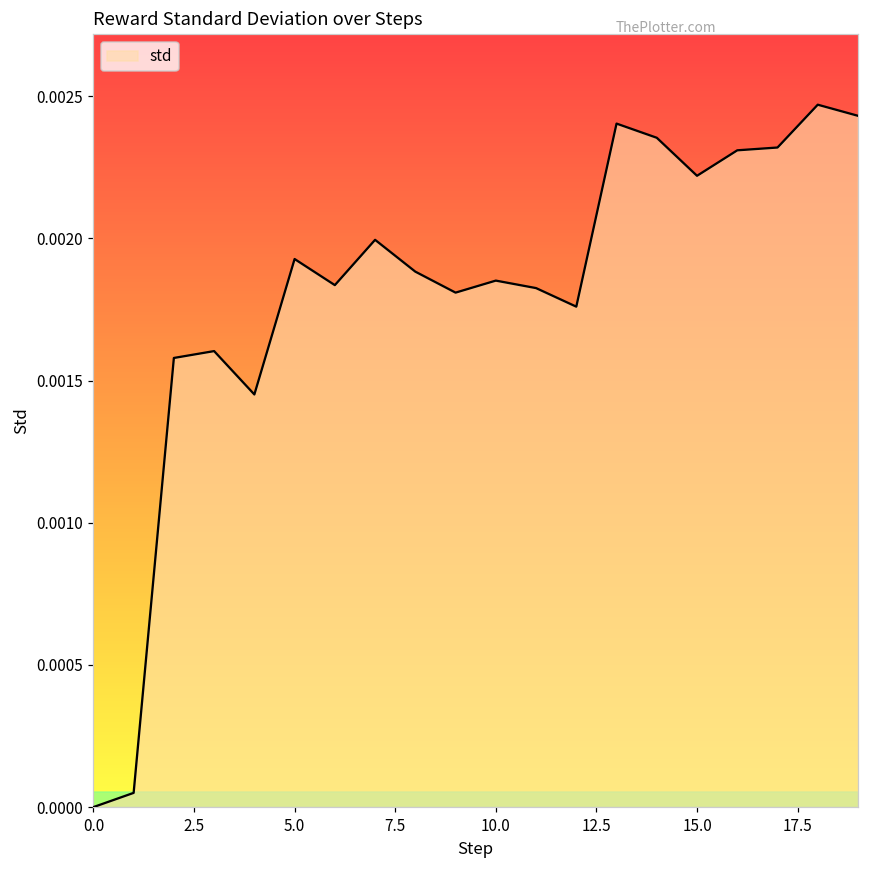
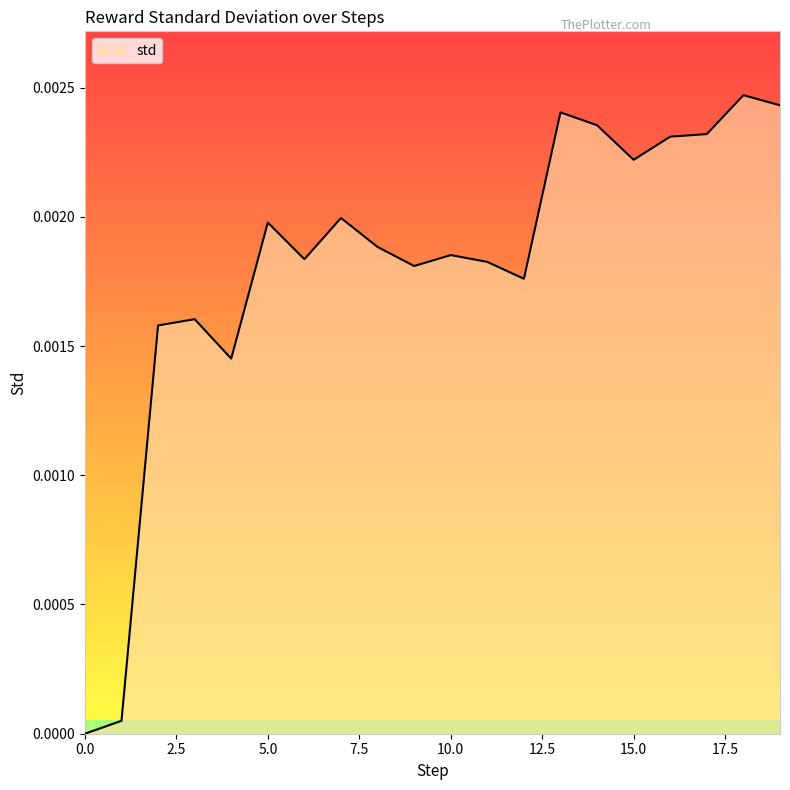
5.0: 0.00193 -> 0.00198
